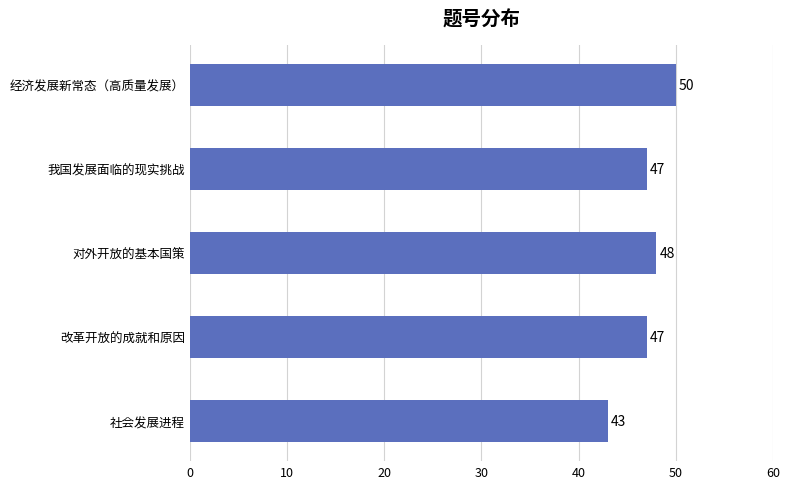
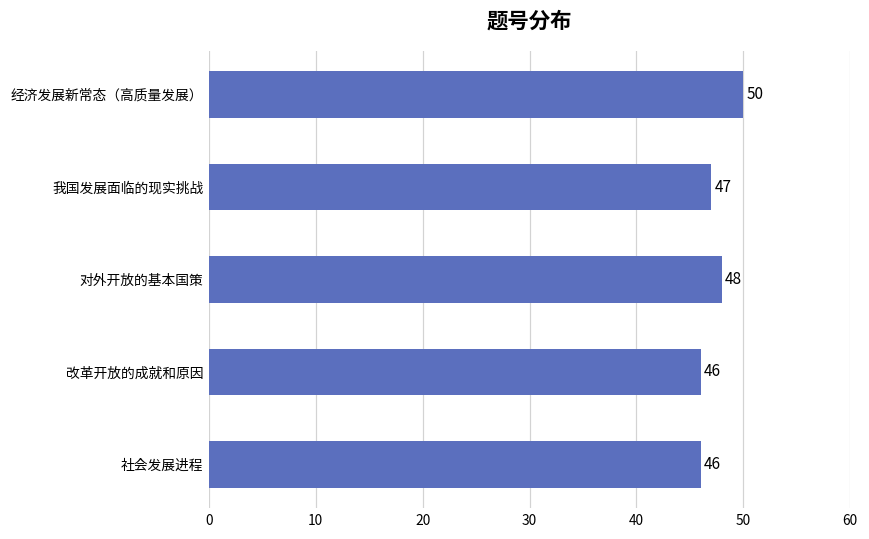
改革开放的成就和原因: 47 -> 46
社会发展进程: 43 -> 46
